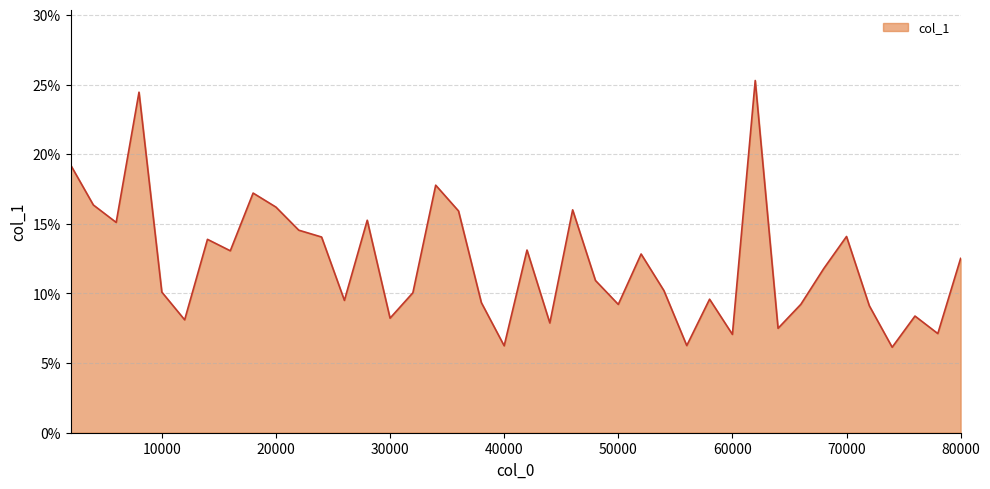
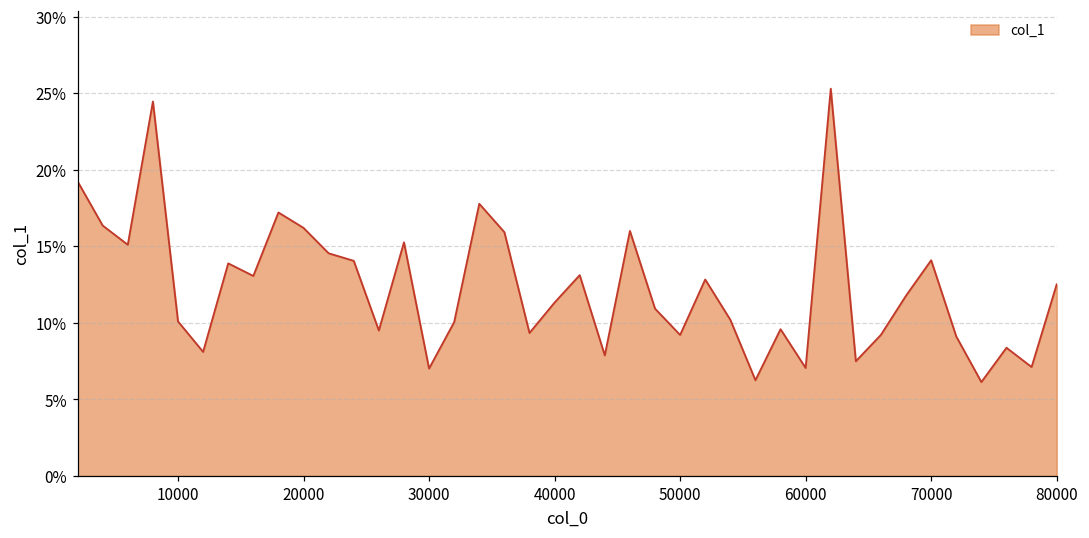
30000: 8.2% -> 7.0%
40000: 6.2% -> 11.3%
